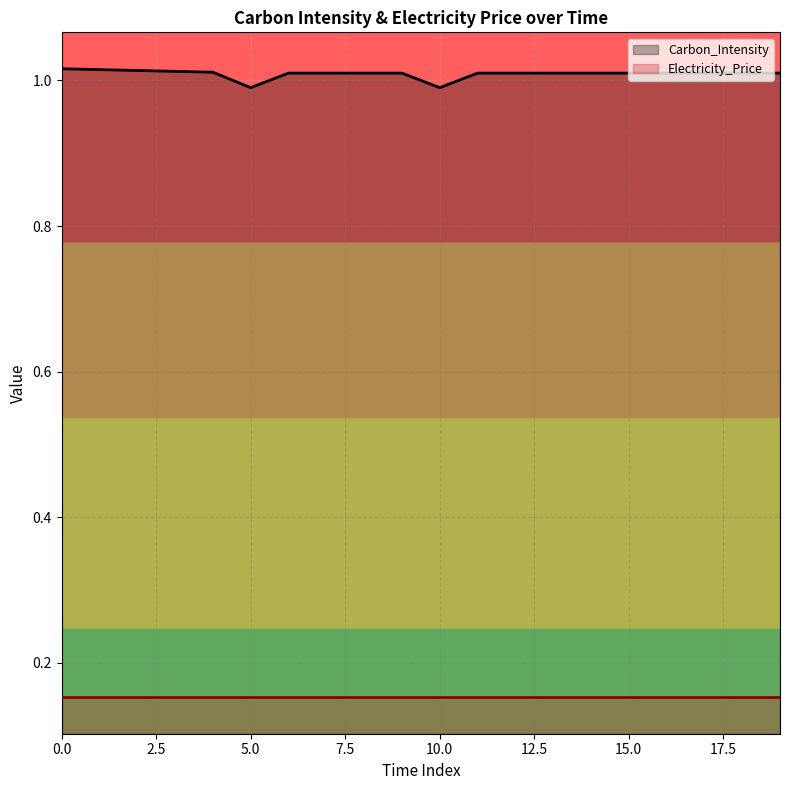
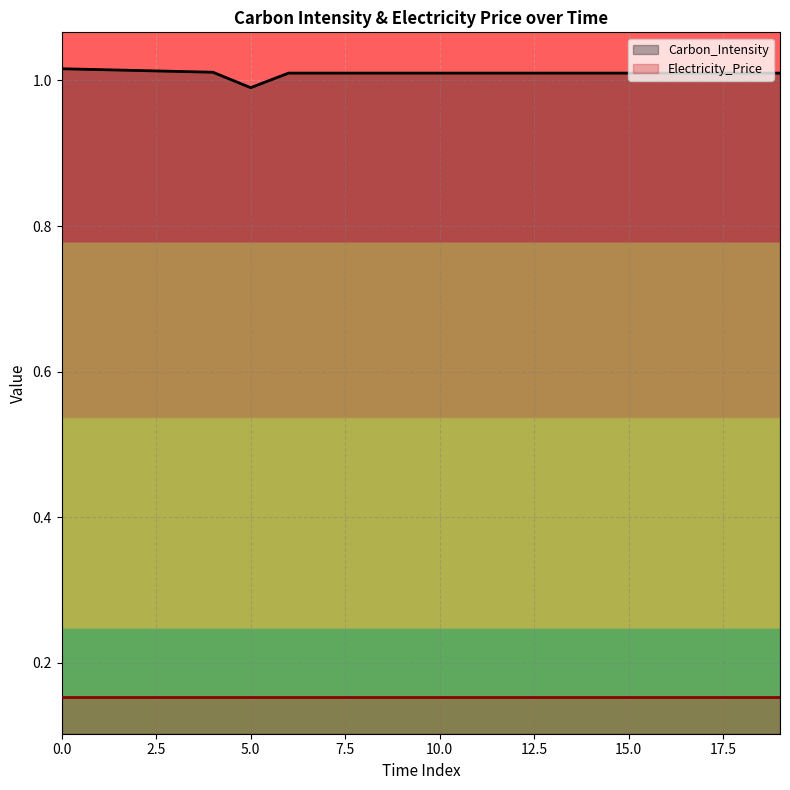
Carbon_Intensity, 10.0: 0.99 -> 1.01
